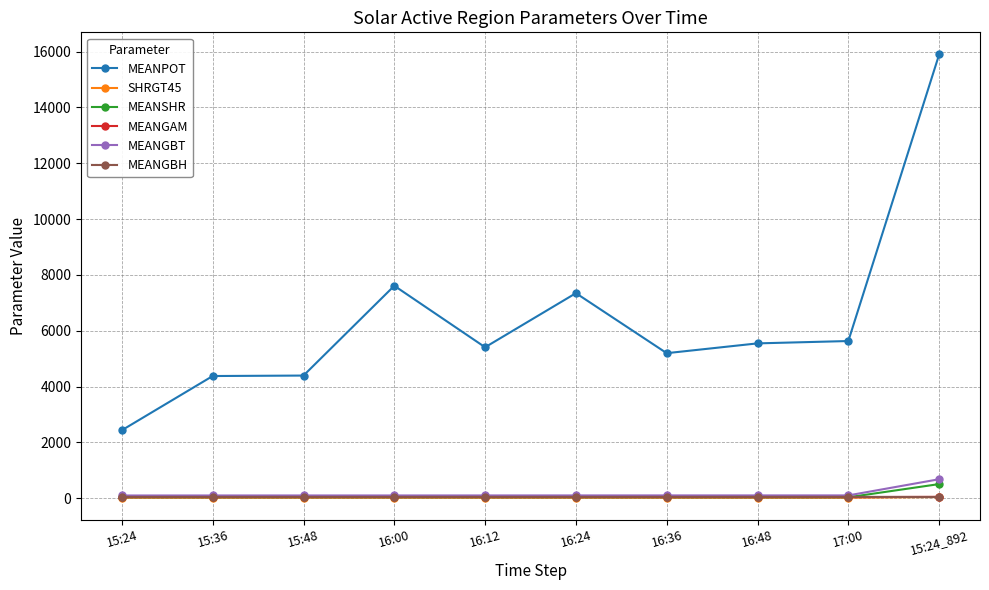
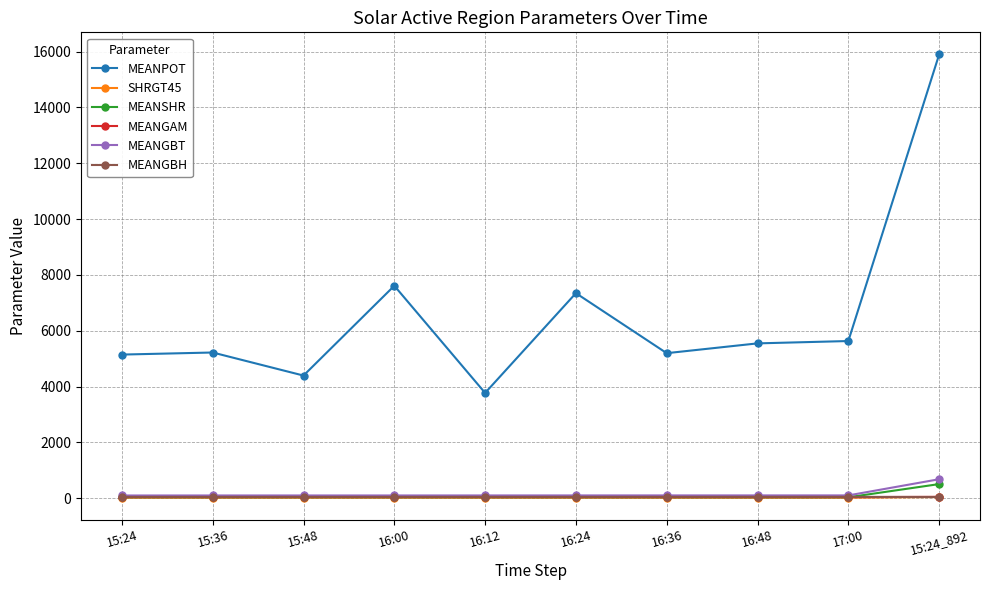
MEANPOT, 15:24: 2400 -> 5100
MEANPOT, 15:36: 4400 -> 5200
MEANPOT, 16:12: 5400 -> 3800
